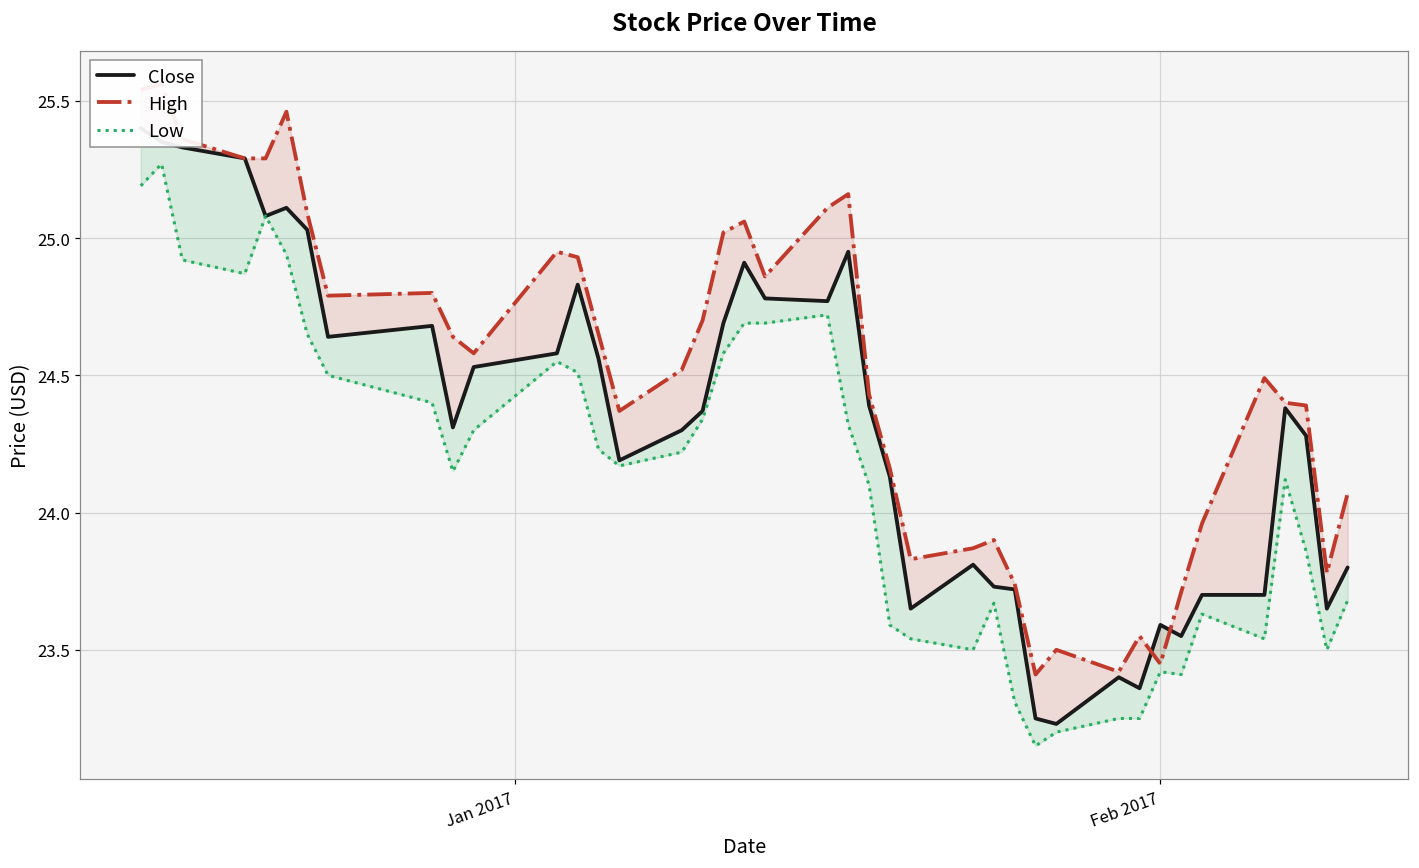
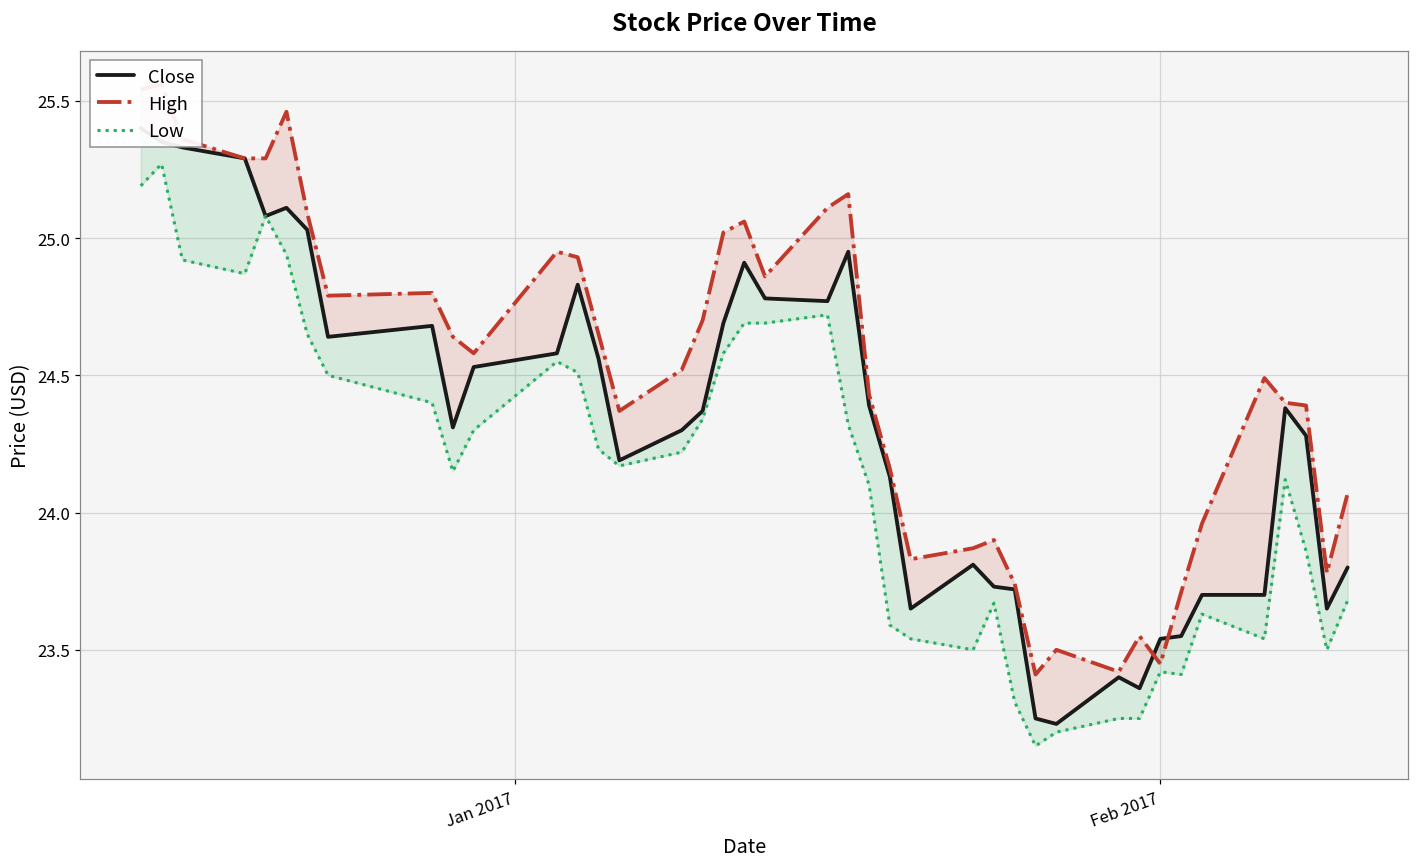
Close, Feb 2017: 23.59 -> 23.54
